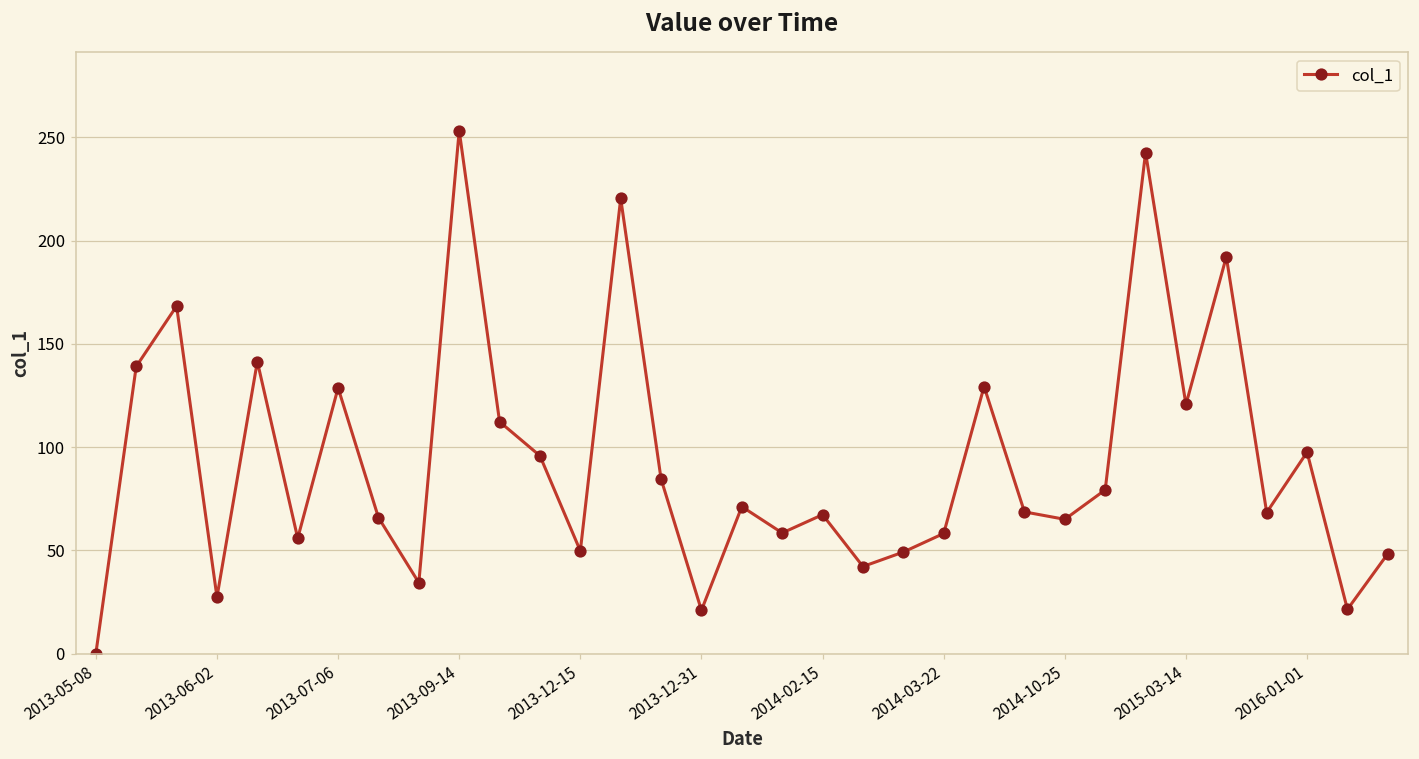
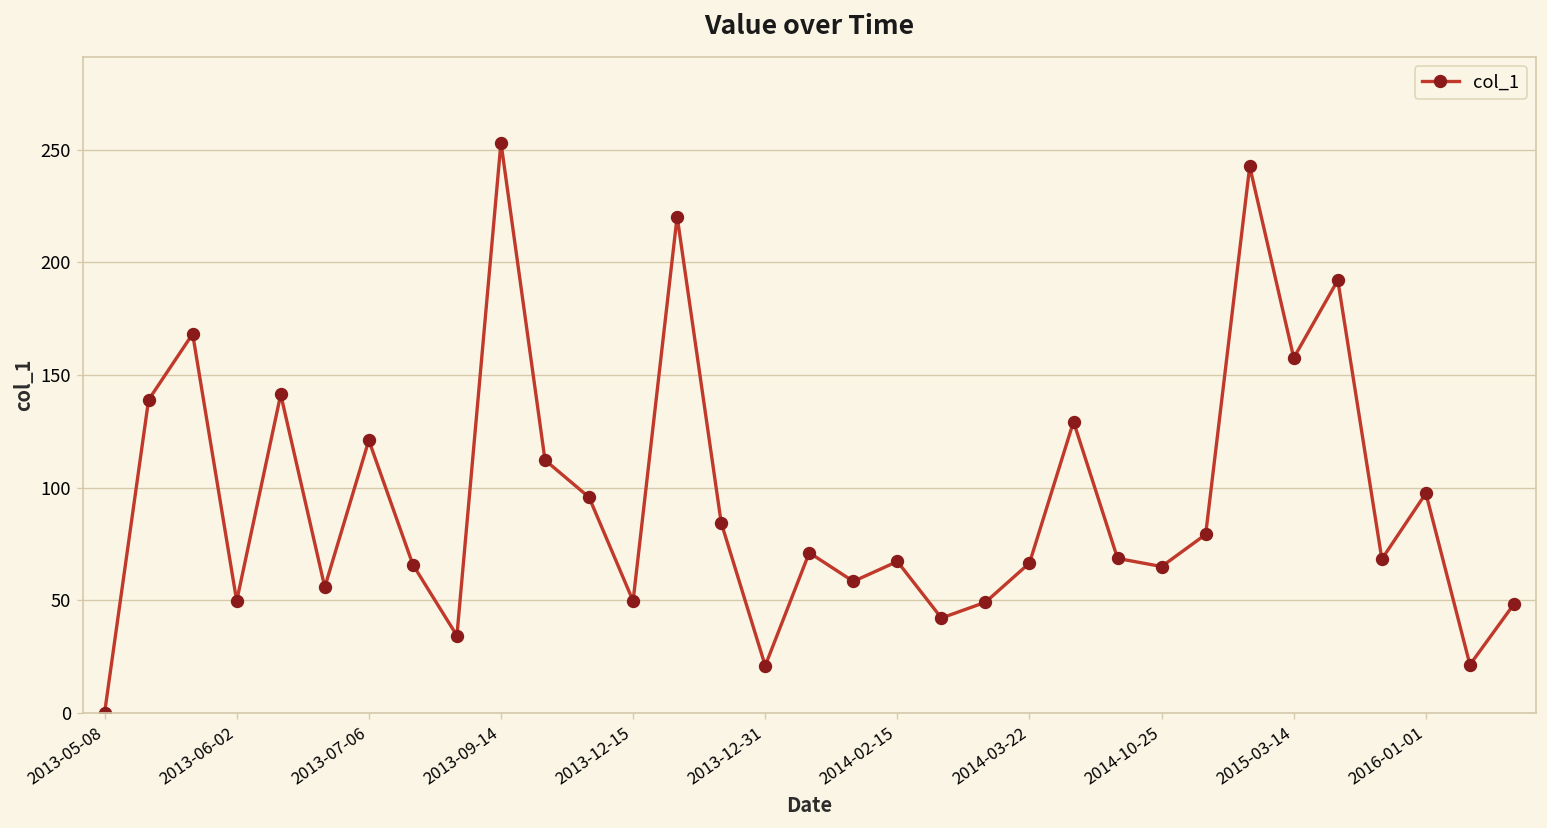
2013-06-02: 27 -> 50
2013-07-06: 129 -> 121
2014-03-22: 58 -> 67
2015-03-14: 121 -> 158
